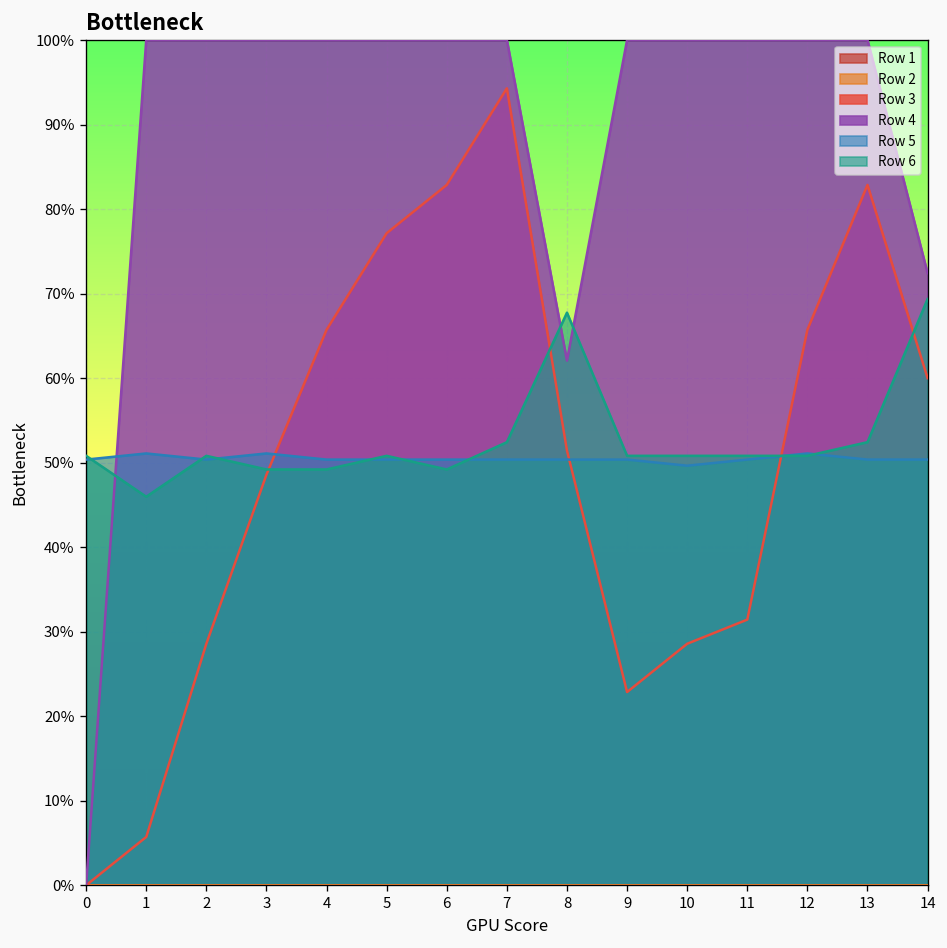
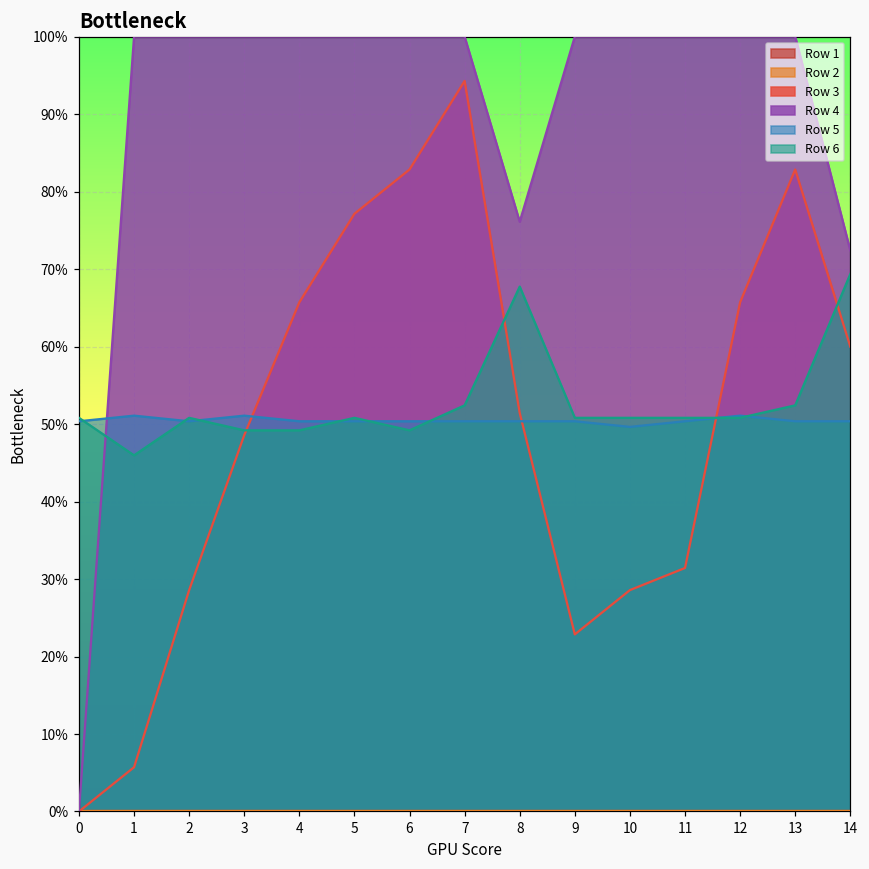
Row 4, 8: 62% -> 76%
